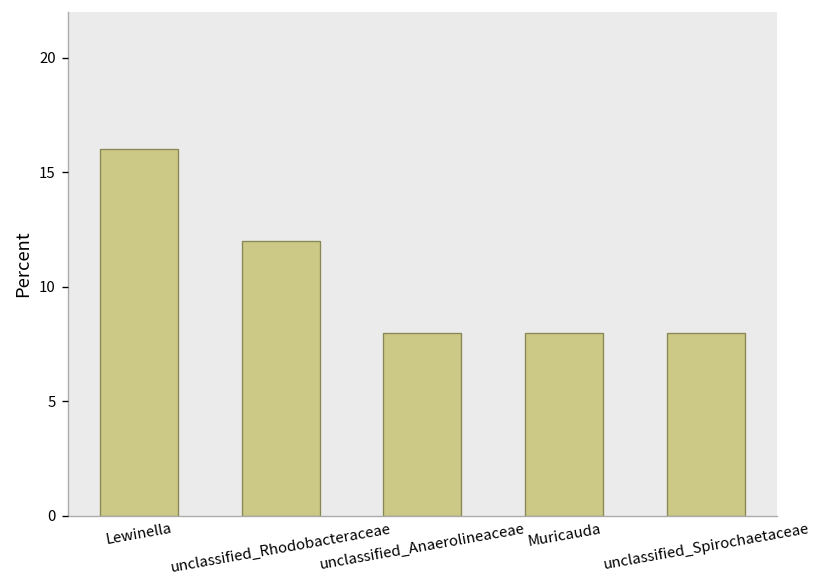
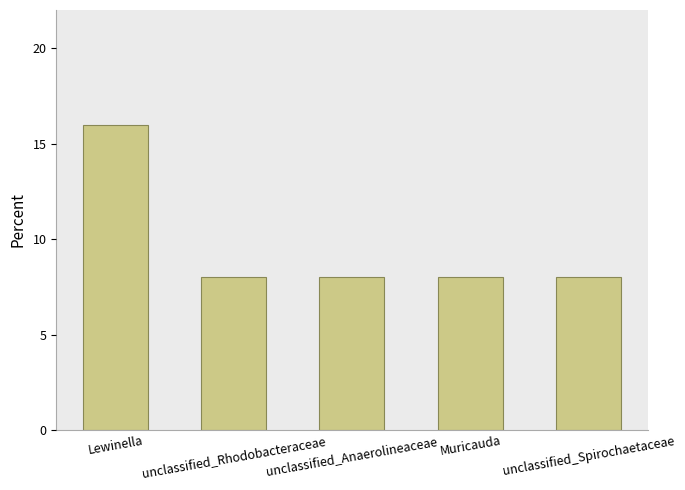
unclassified_Rhodobacteraceae: 12.0 -> 8.0
